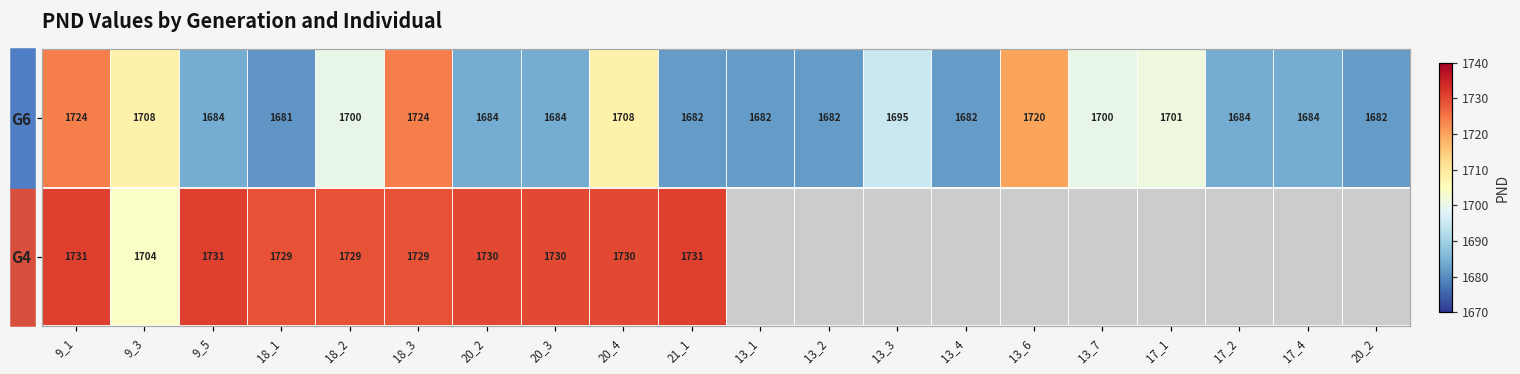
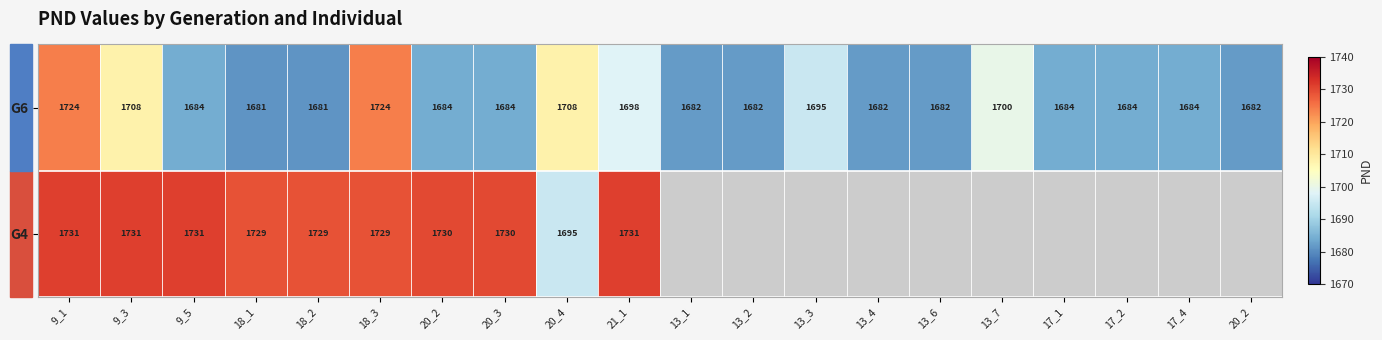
G6, 18_2: 1700 -> 1681
G6, 21_1: 1682 -> 1698
G6, 13_6: 1720 -> 1682
G6, 17_1: 1701 -> 1684
G4, 9_3: 1704 -> 1731
G4, 20_4: 1730 -> 1695
